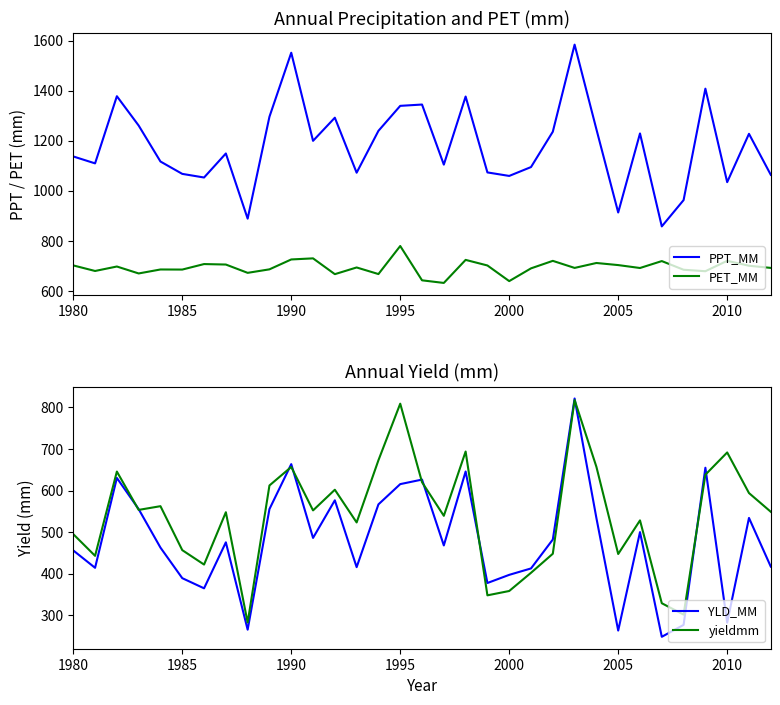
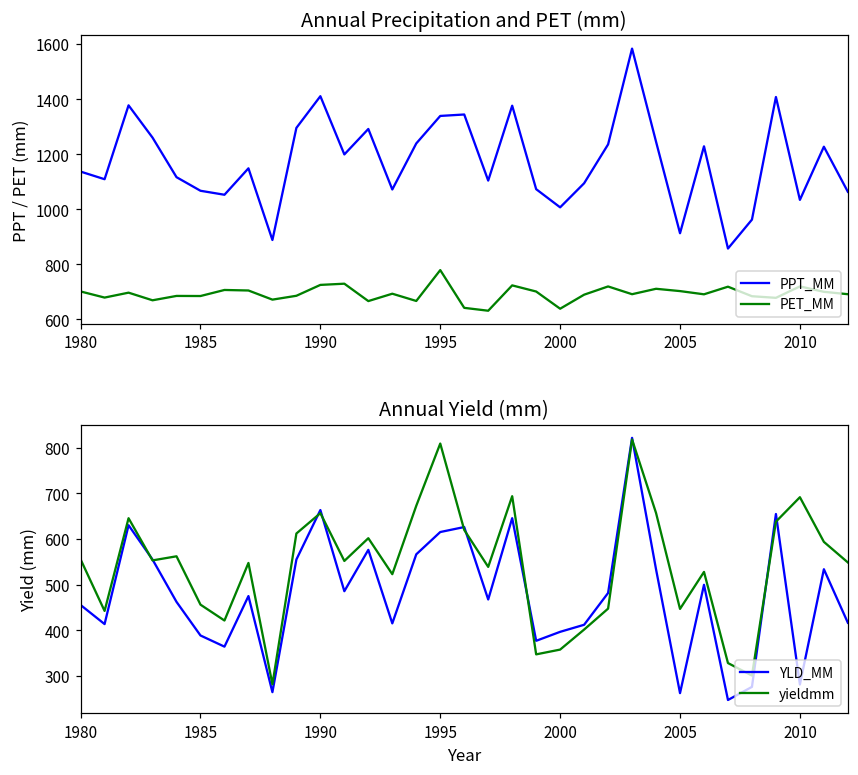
Annual Precipitation and PET (mm), PPT_MM, 1990: 1550 -> 1410
Annual Precipitation and PET (mm), PPT_MM, 2000: 1060 -> 1010
Annual Yield (mm), yieldmm, 1980: 500 -> 560
